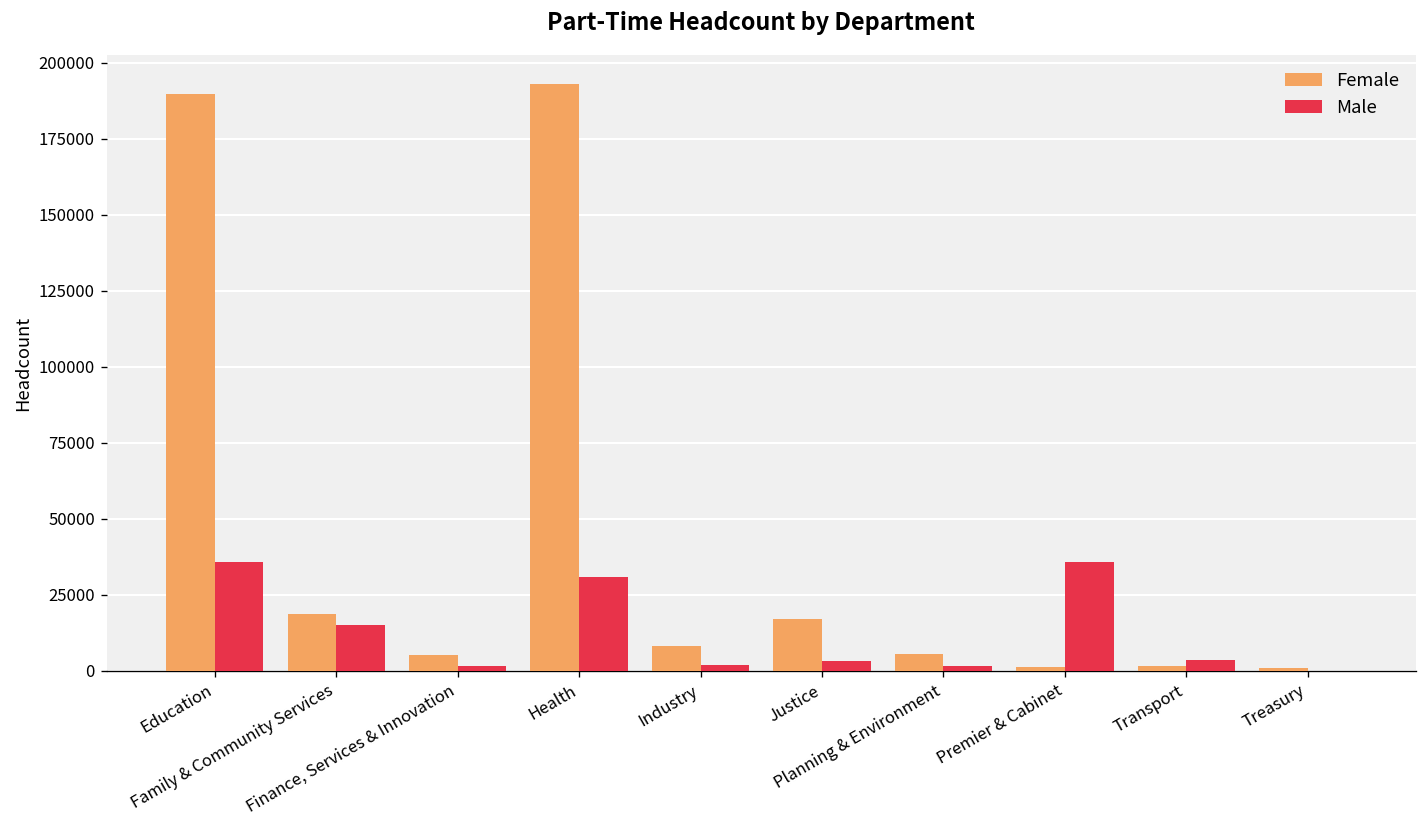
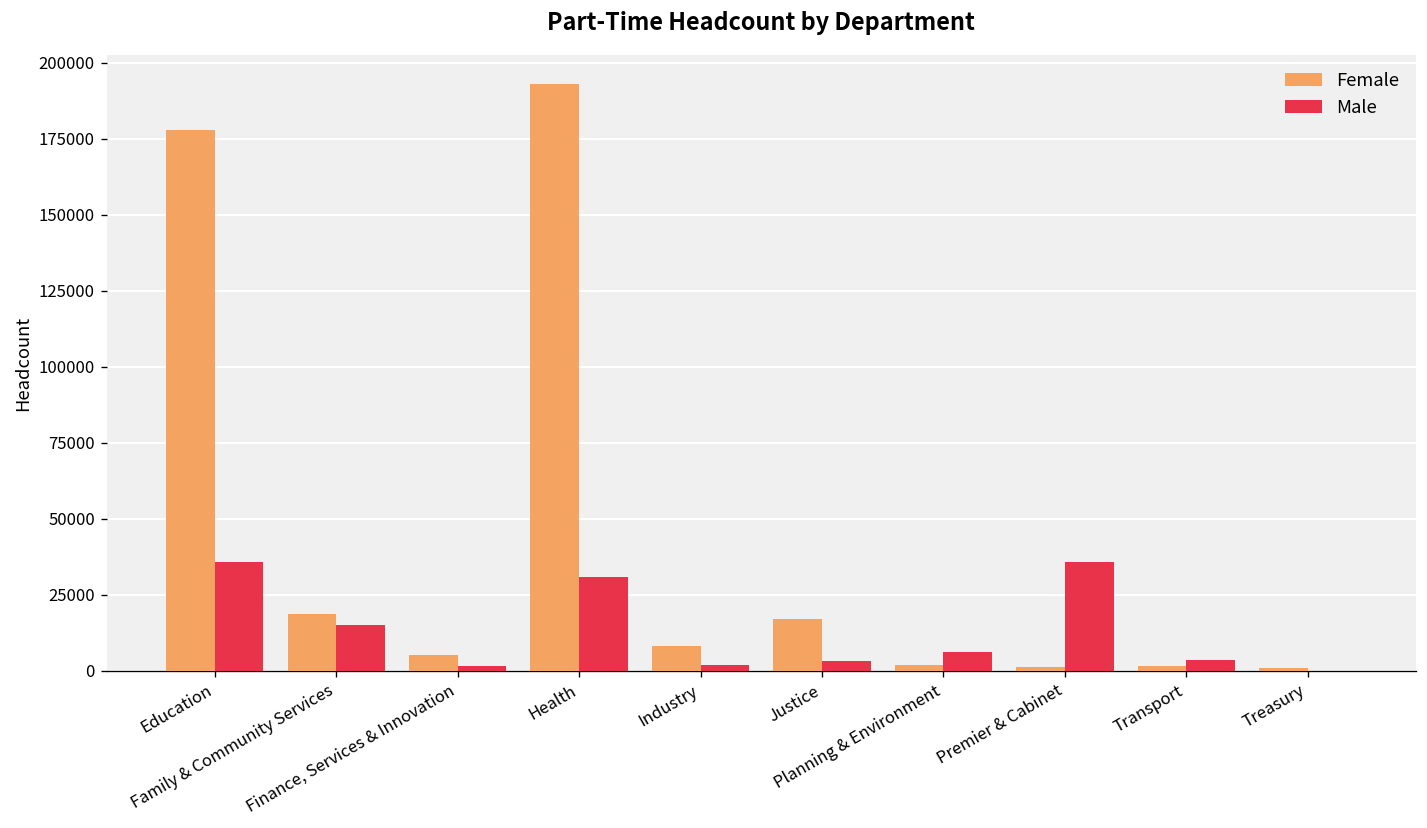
Female, Education: 190000 -> 178000
Female, Planning & Environment: 6000 -> 2000
Male, Planning & Environment: 1000 -> 6000
